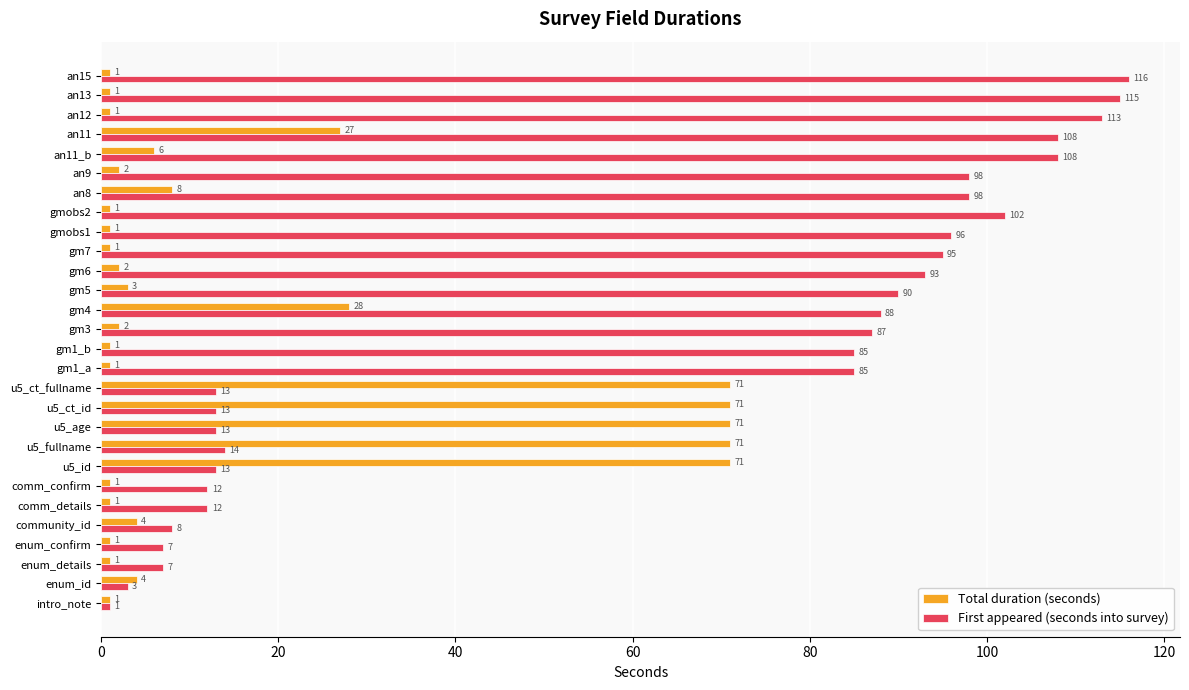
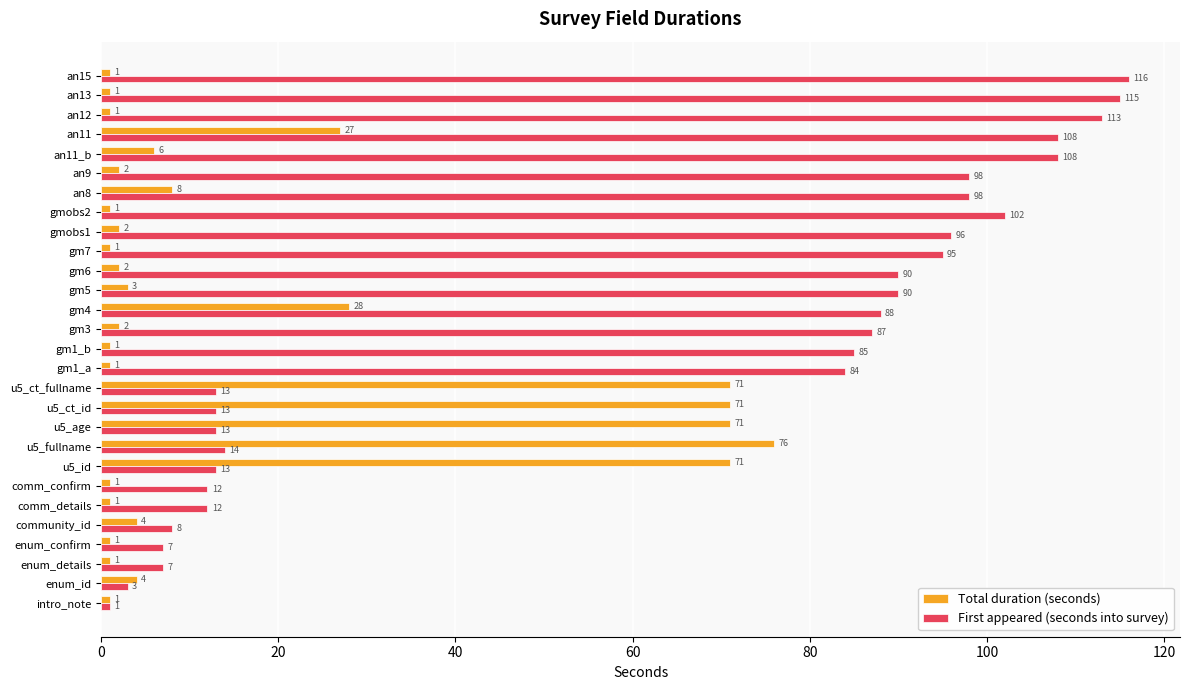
Total duration (seconds), gmobs1: 1 -> 2
First appeared (seconds into survey), gm6: 93 -> 90
First appeared (seconds into survey), gm1_a: 85 -> 84
Total duration (seconds), u5_fullname: 71 -> 76
